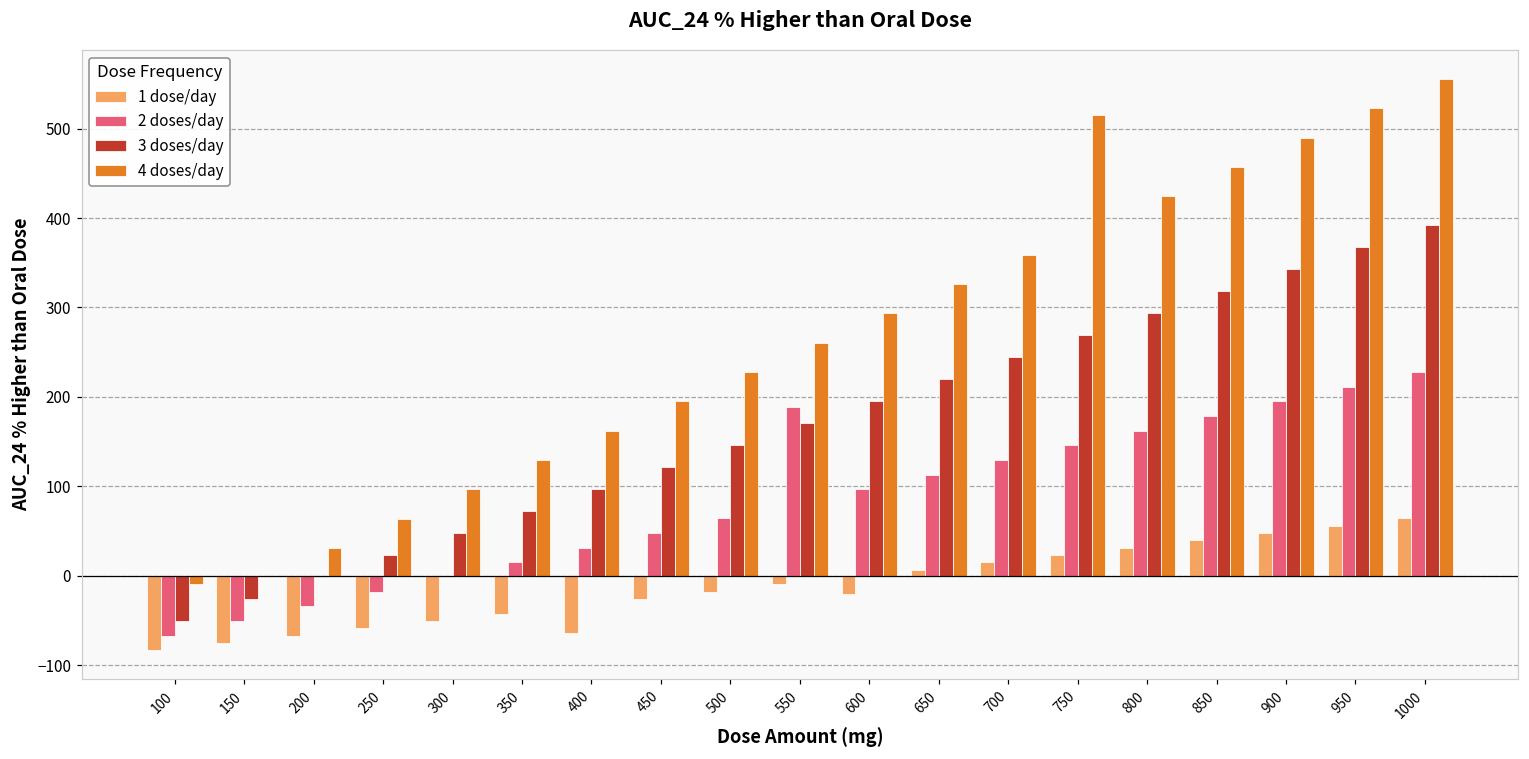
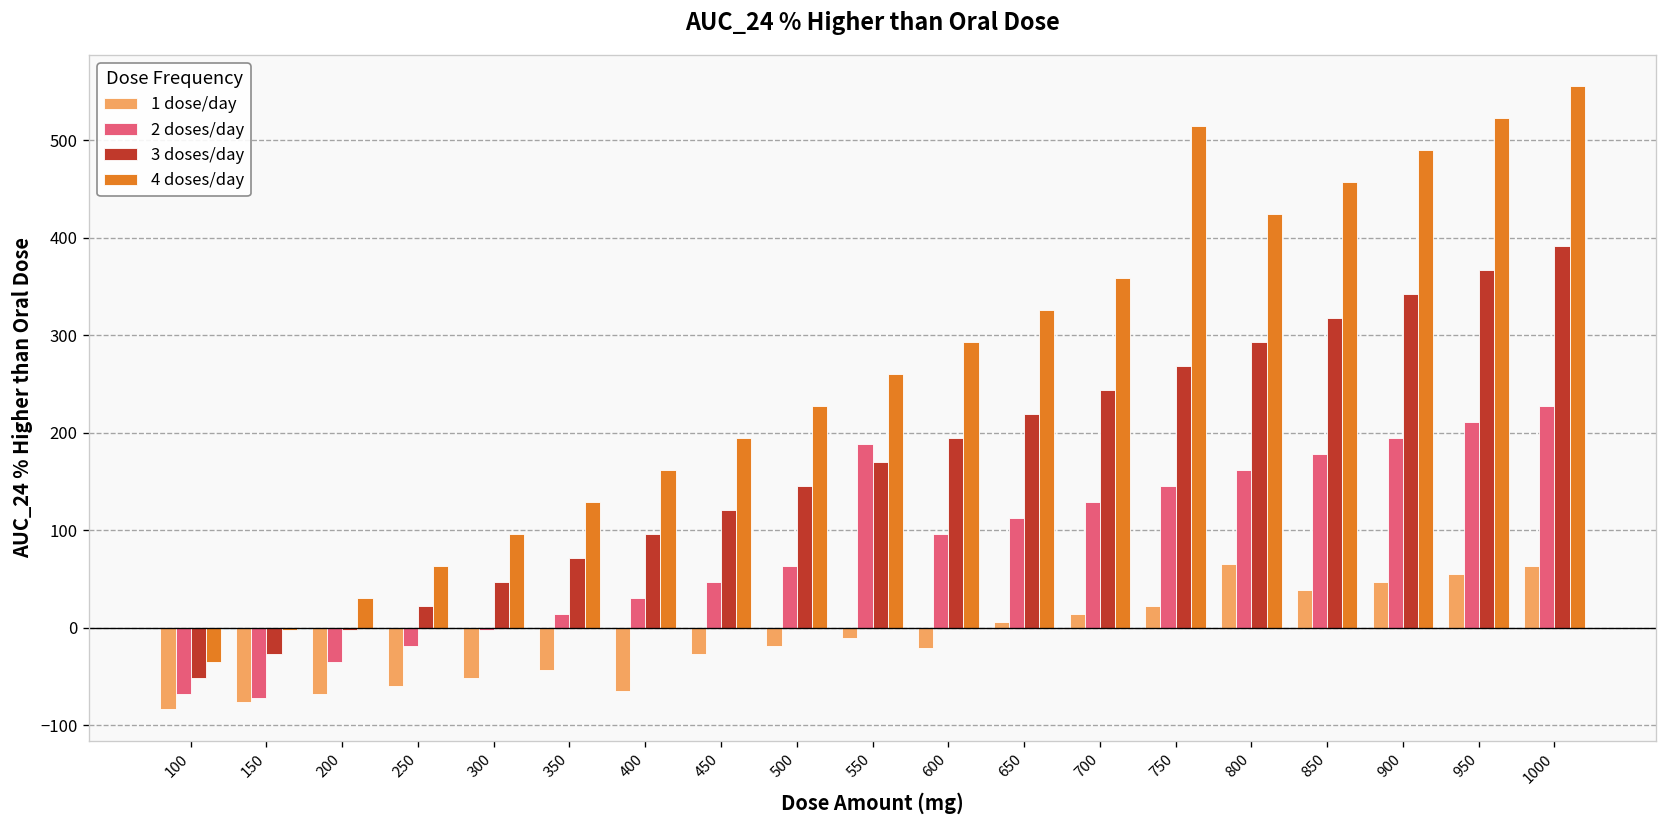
4 doses/day, 100: -10 -> -30
2 doses/day, 150: -50 -> -70
1 dose/day, 800: 30 -> 70
